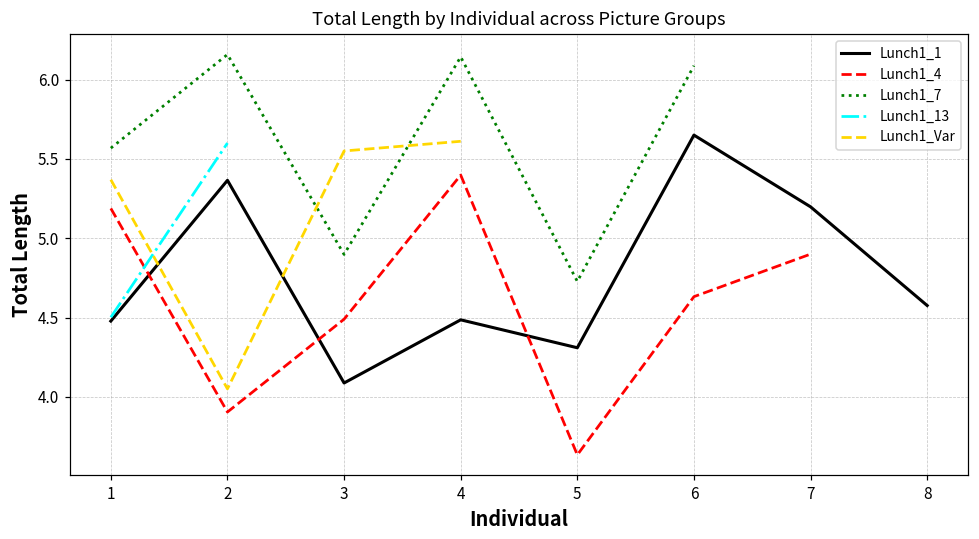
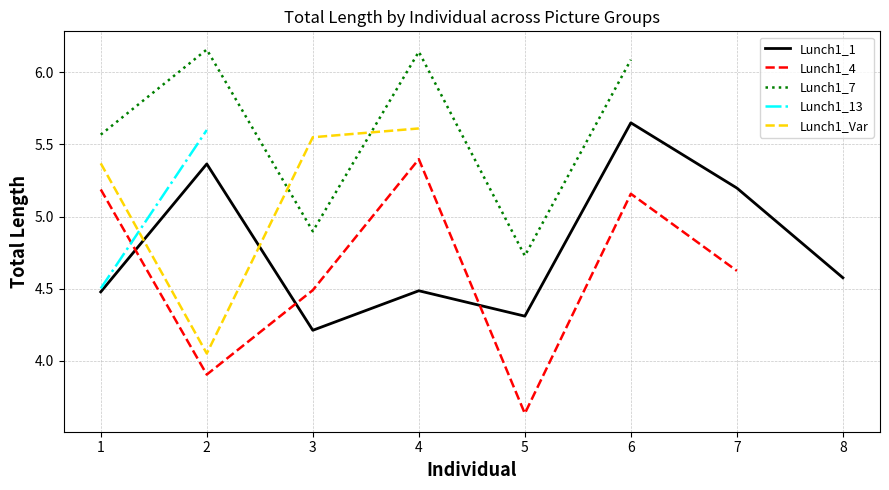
Lunch1_1, 3: 4.09 -> 4.21
Lunch1_4, 6: 4.63 -> 5.16
Lunch1_4, 7: 4.90 -> 4.62
